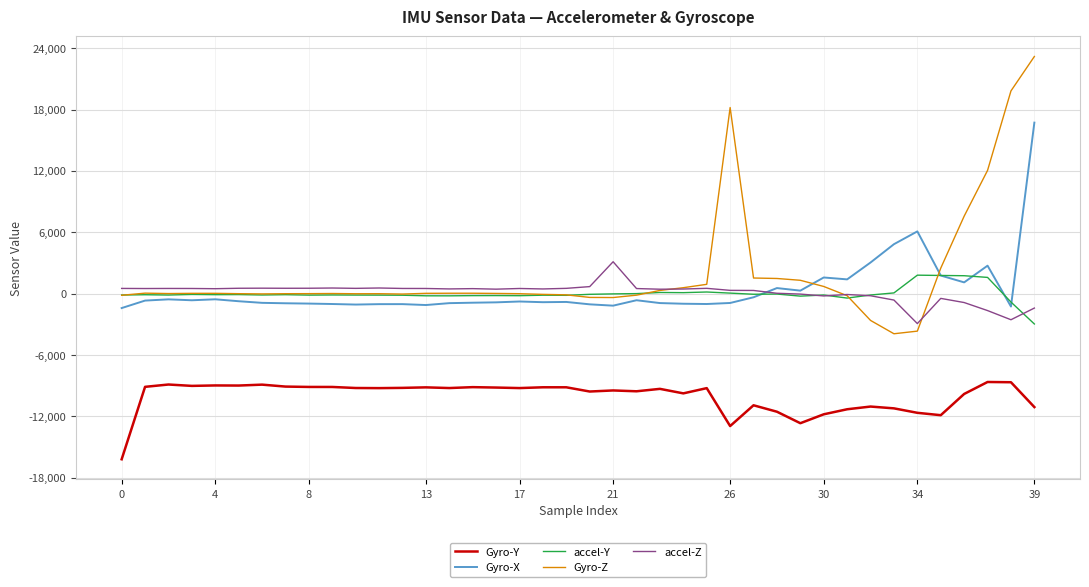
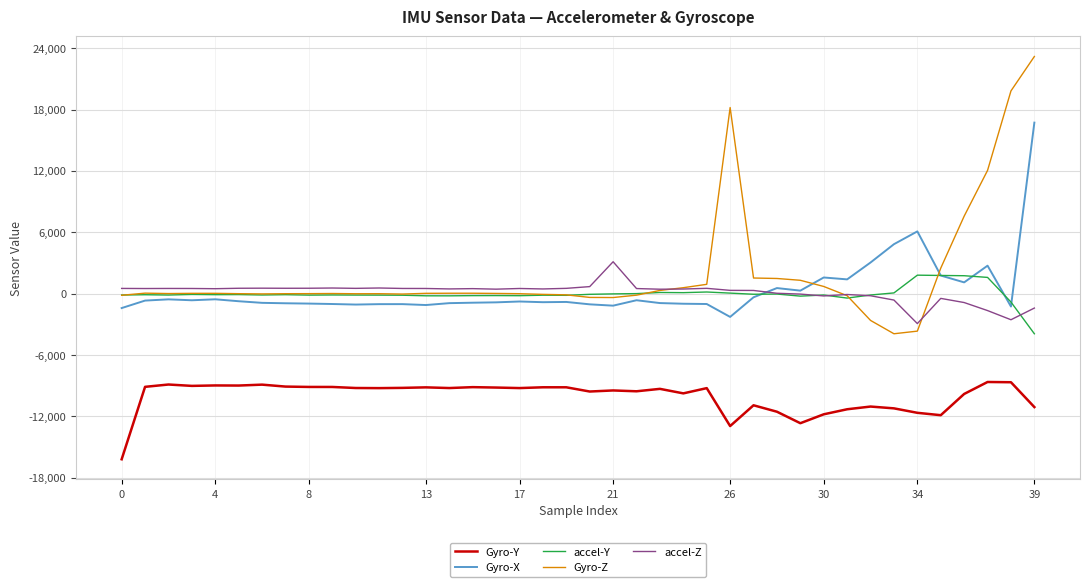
Gyro-X, 26: -900 -> -2,300
accel-Y, 39: -3,000 -> -3,900
